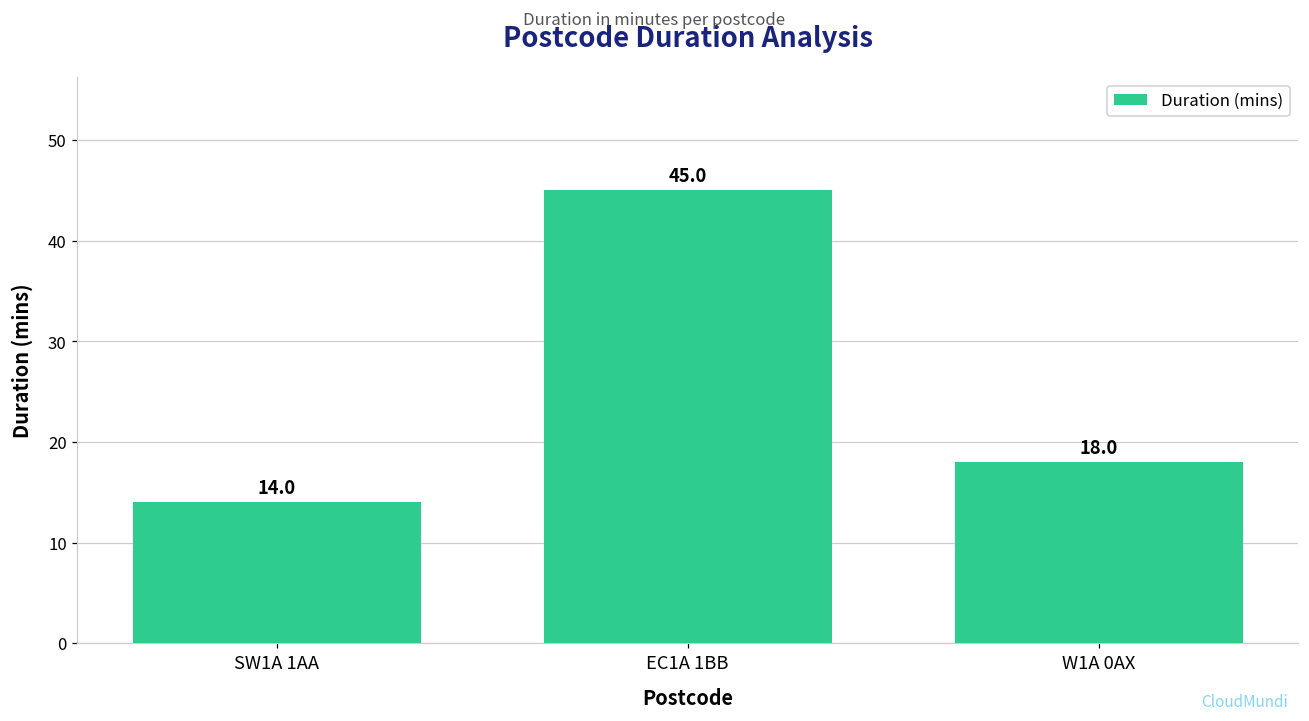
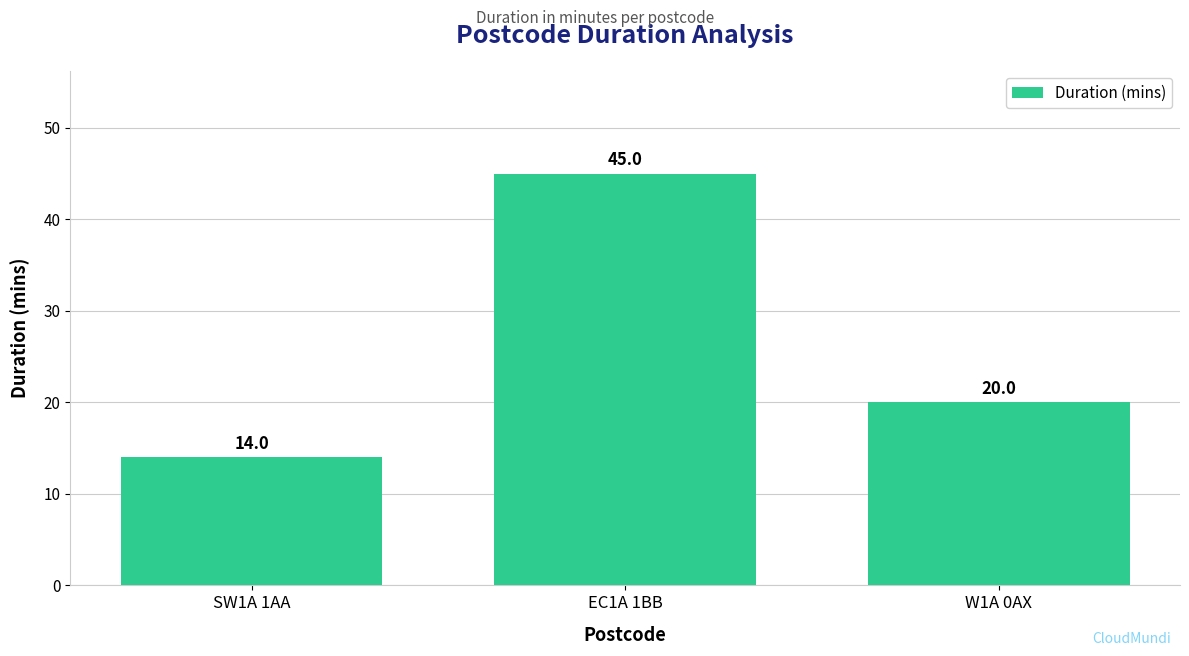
W1A 0AX: 18.0 -> 20.0
